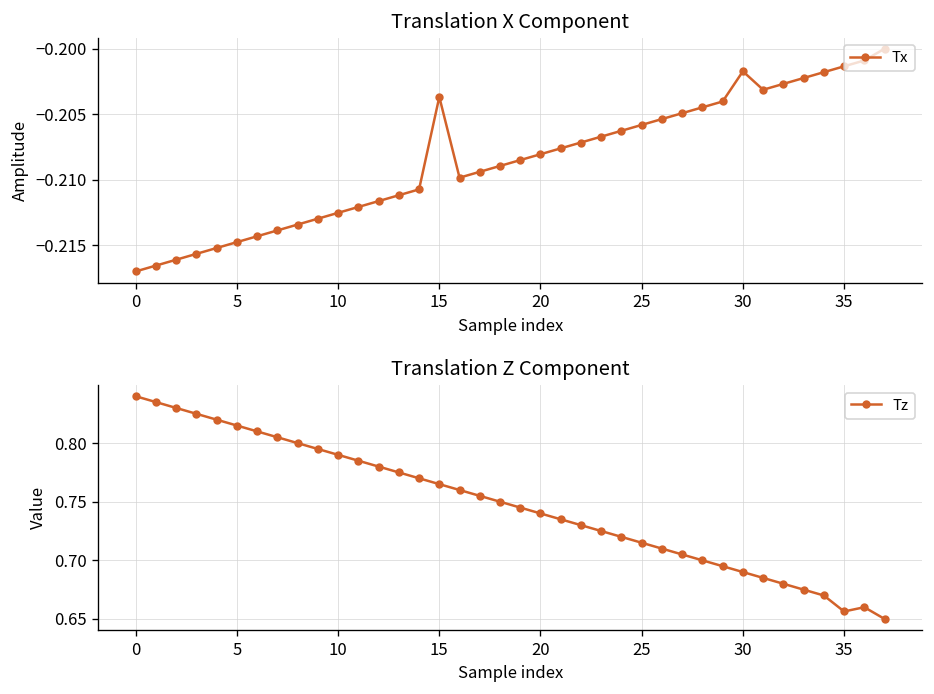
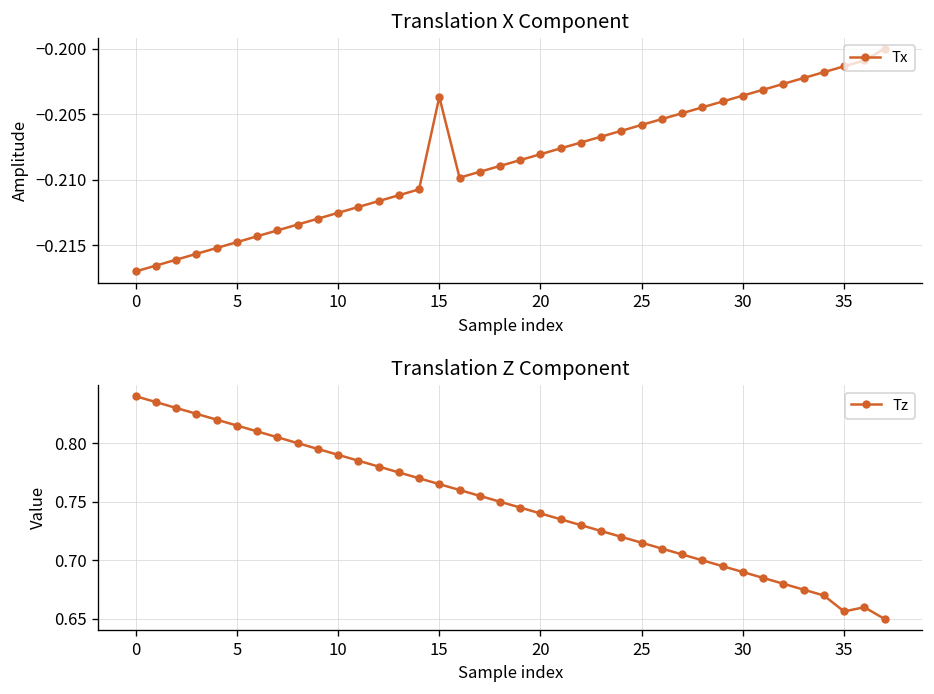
Translation X Component, 30: -0.2017 -> -0.2036
